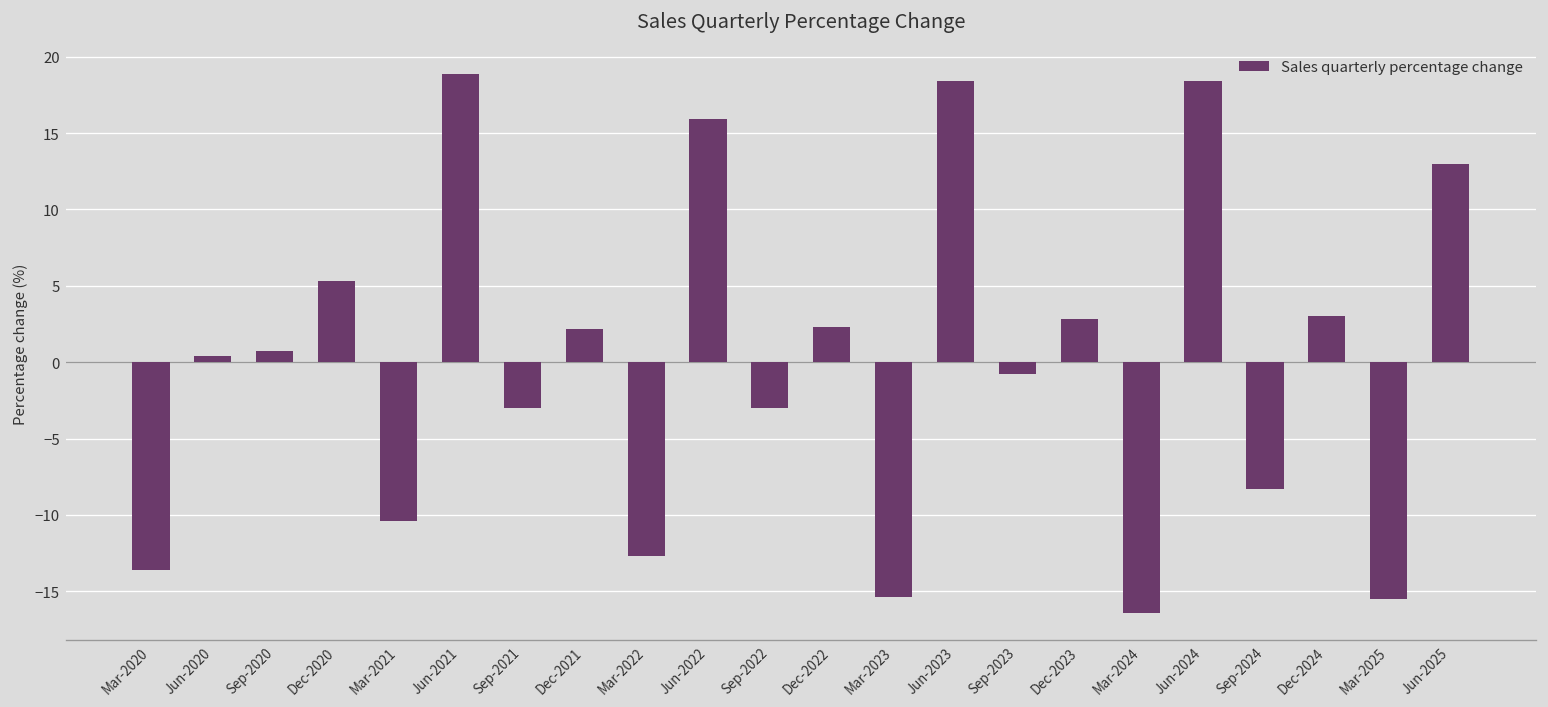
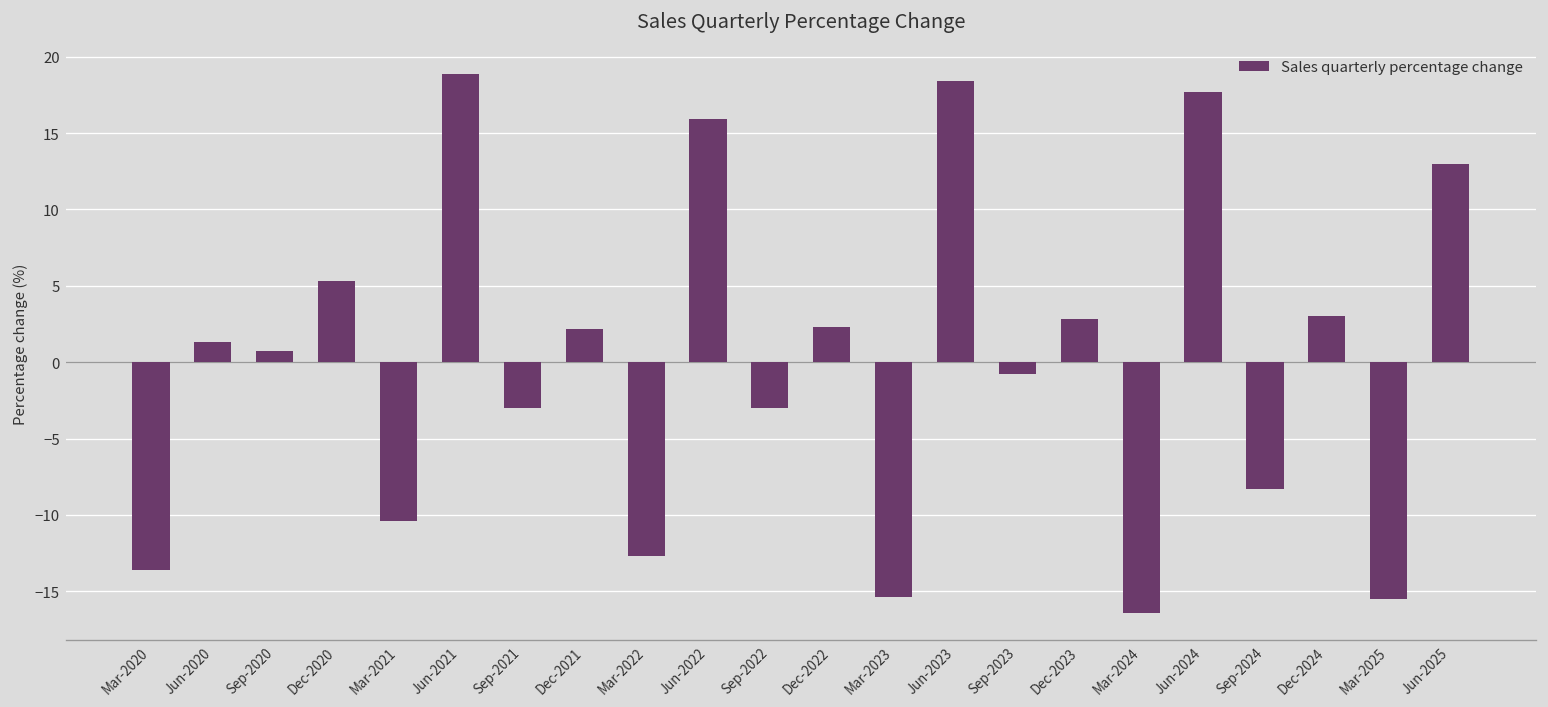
Jun-2020: 0.4 -> 1.3
Jun-2024: 18.4 -> 17.7
